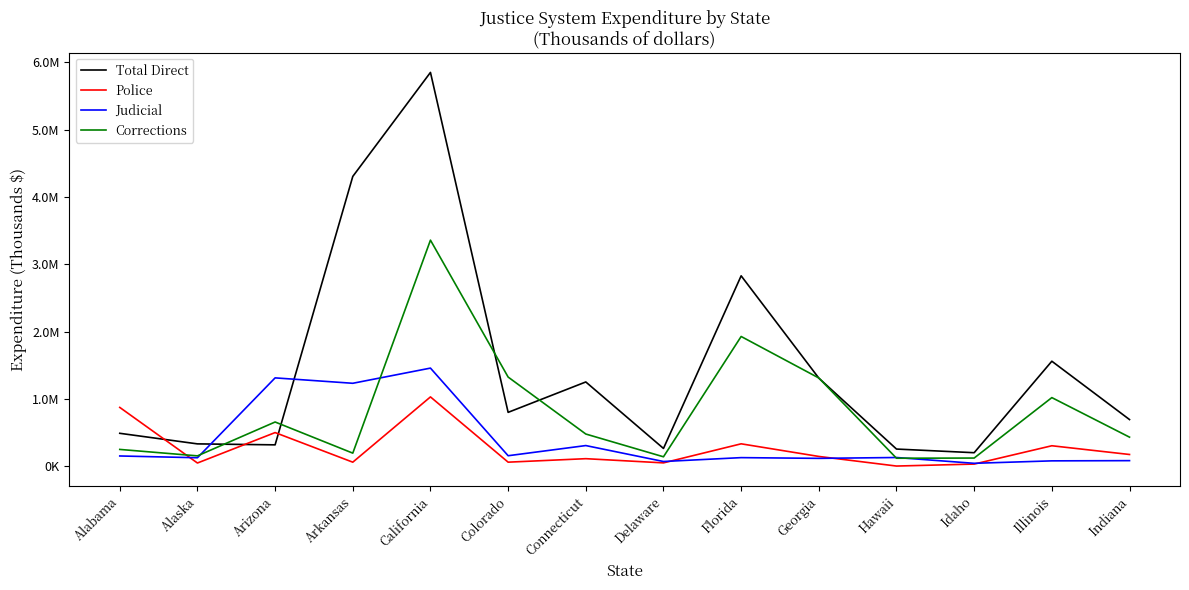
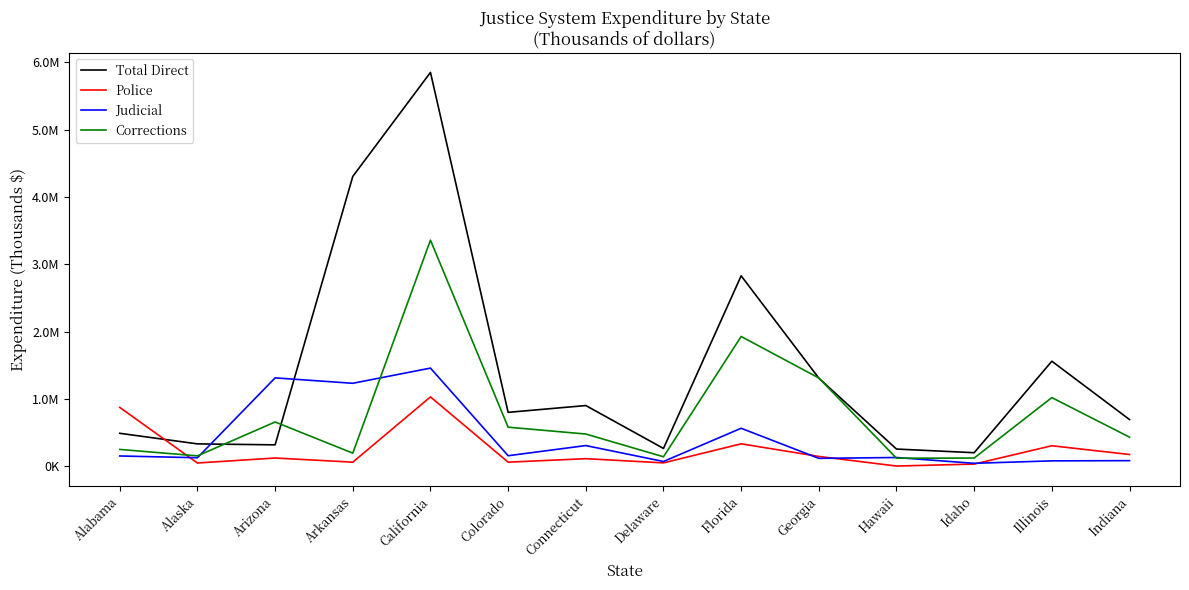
Police, Arizona: 500000 -> 100000
Corrections, Colorado: 1300000 -> 600000
Total Direct, Connecticut: 1300000 -> 900000
Judicial, Florida: 100000 -> 600000
